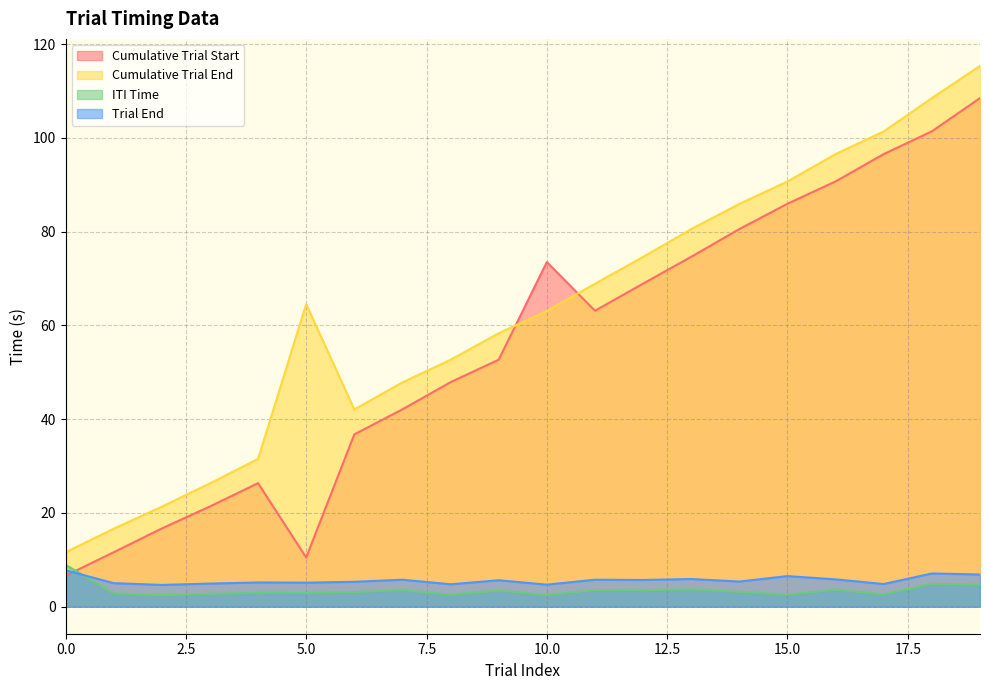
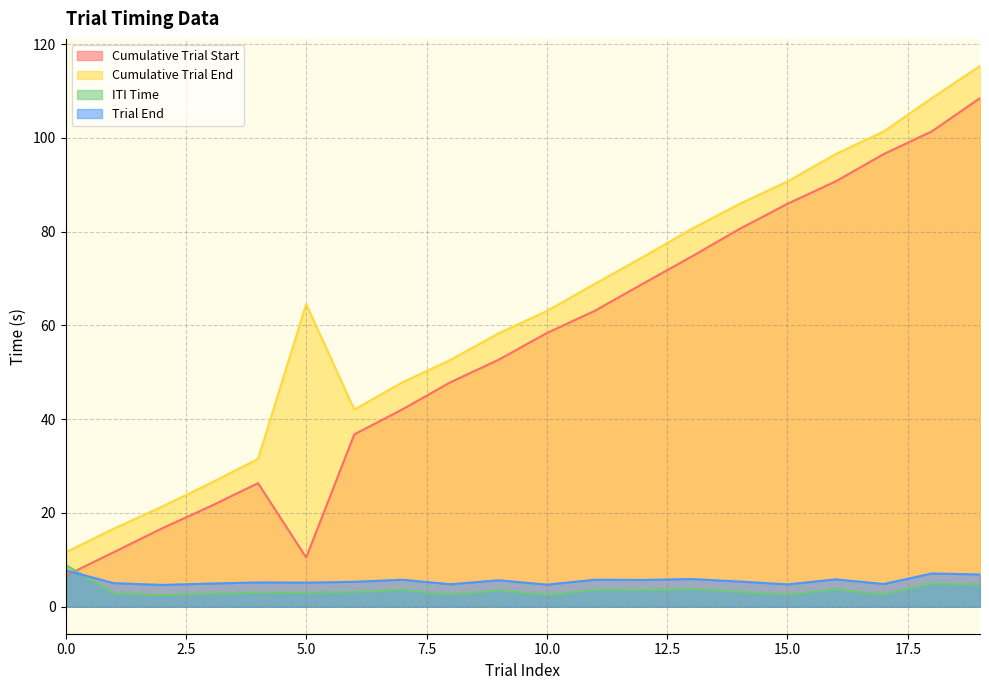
Cumulative Trial Start, 10.0: 73 -> 58
Trial End, 15.0: 7 -> 5
